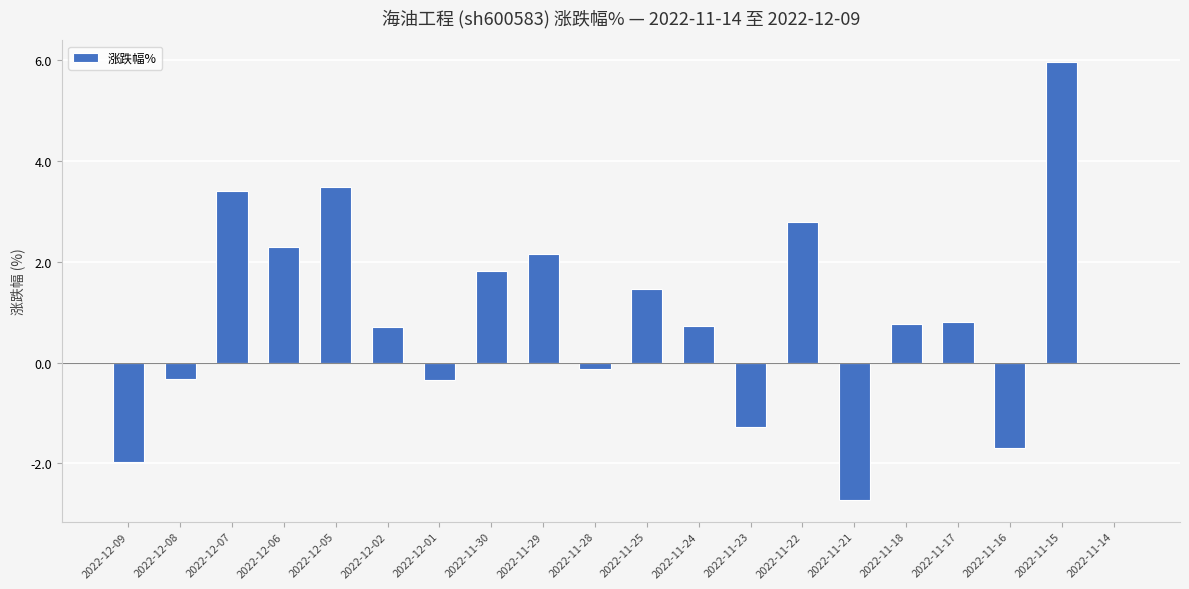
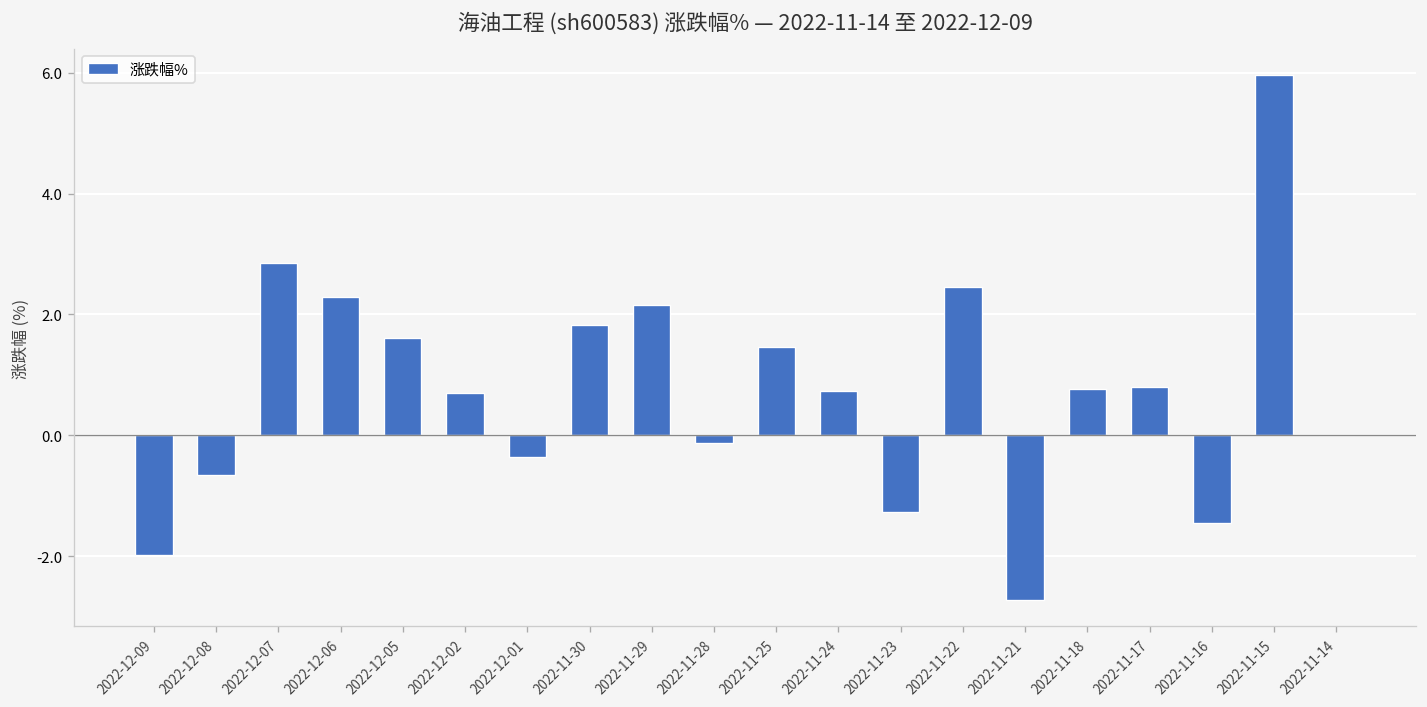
2022-12-08: -0.3 -> -0.7
2022-12-07: 3.4 -> 2.9
2022-12-05: 3.5 -> 1.6
2022-11-22: 2.8 -> 2.5
2022-11-16: -1.7 -> -1.5
